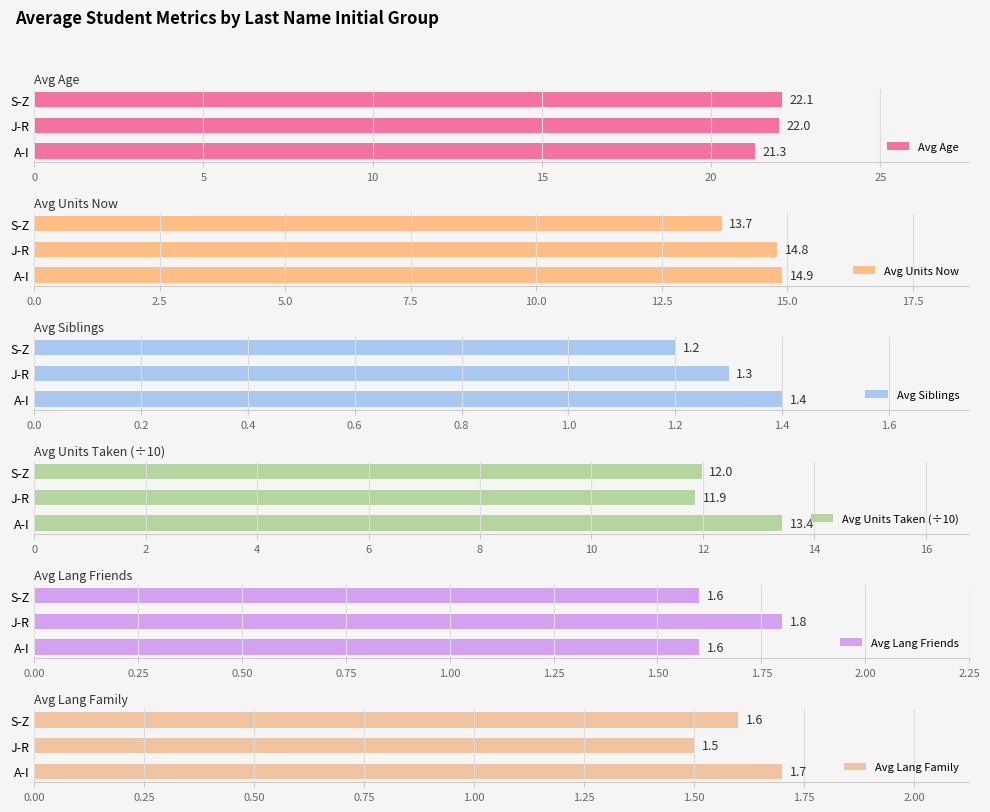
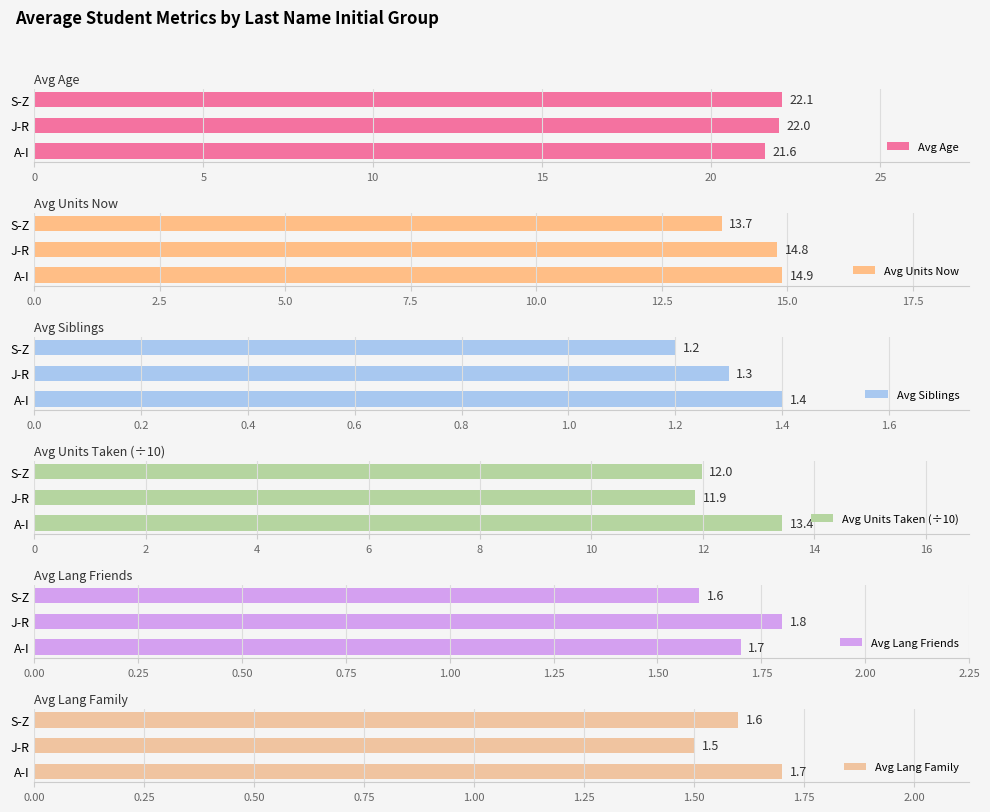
Avg Age, A-I: 21.3 -> 21.6
Avg Lang Friends, A-I: 1.6 -> 1.7
